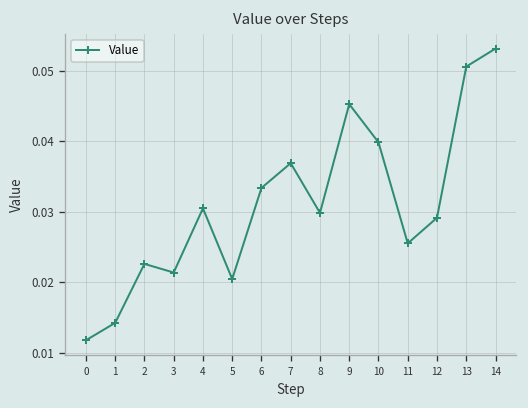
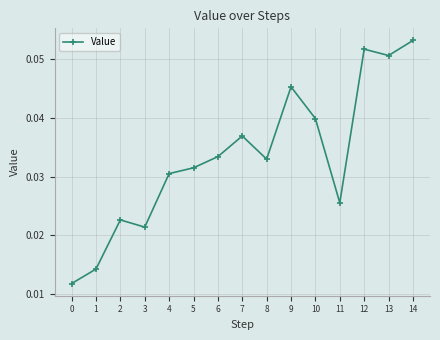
5: 0.020 -> 0.031
8: 0.030 -> 0.033
12: 0.029 -> 0.052
